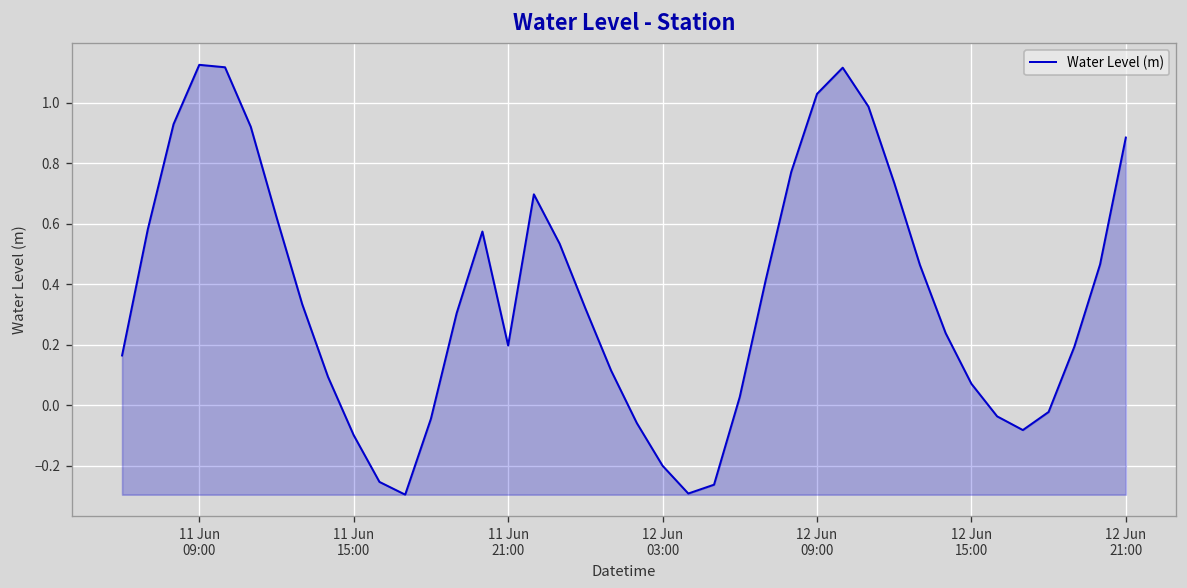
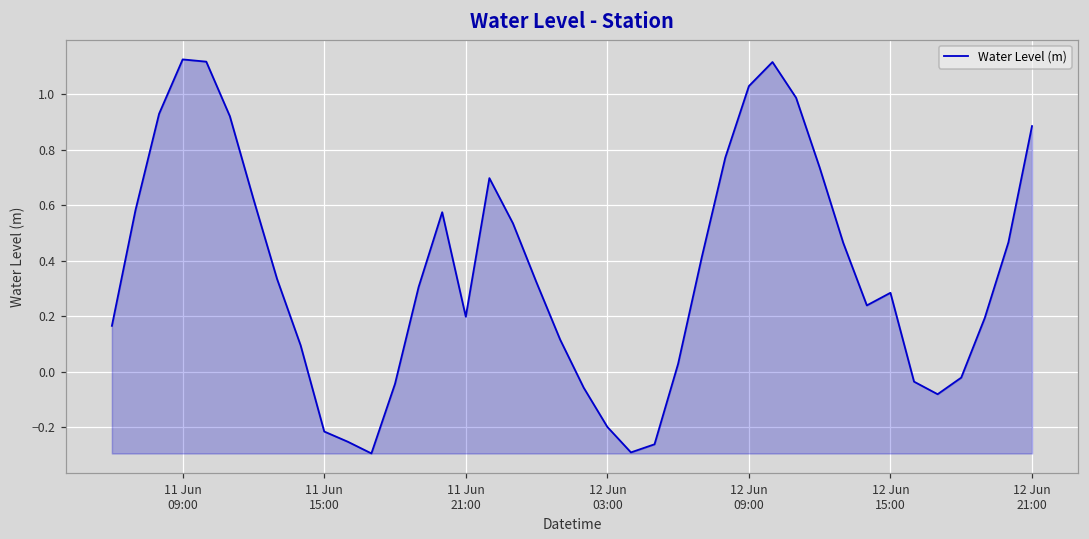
11 Jun 15:00: -0.10 -> -0.22
12 Jun 15:00: 0.07 -> 0.28
